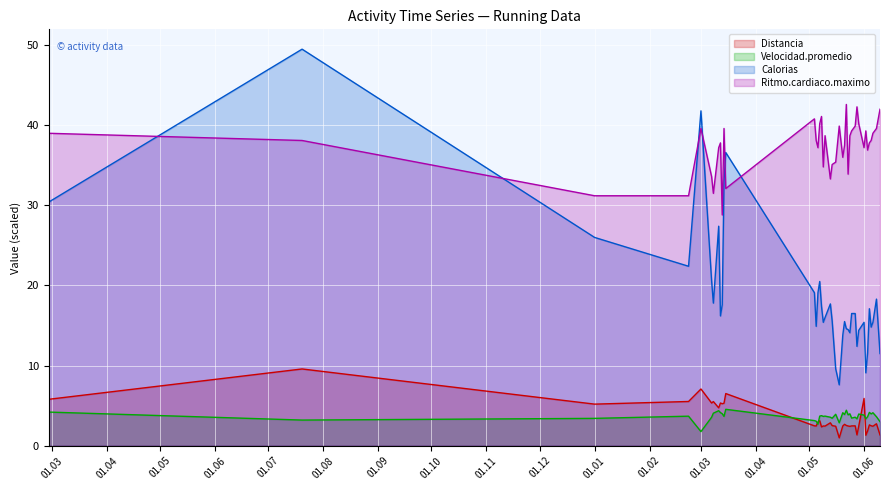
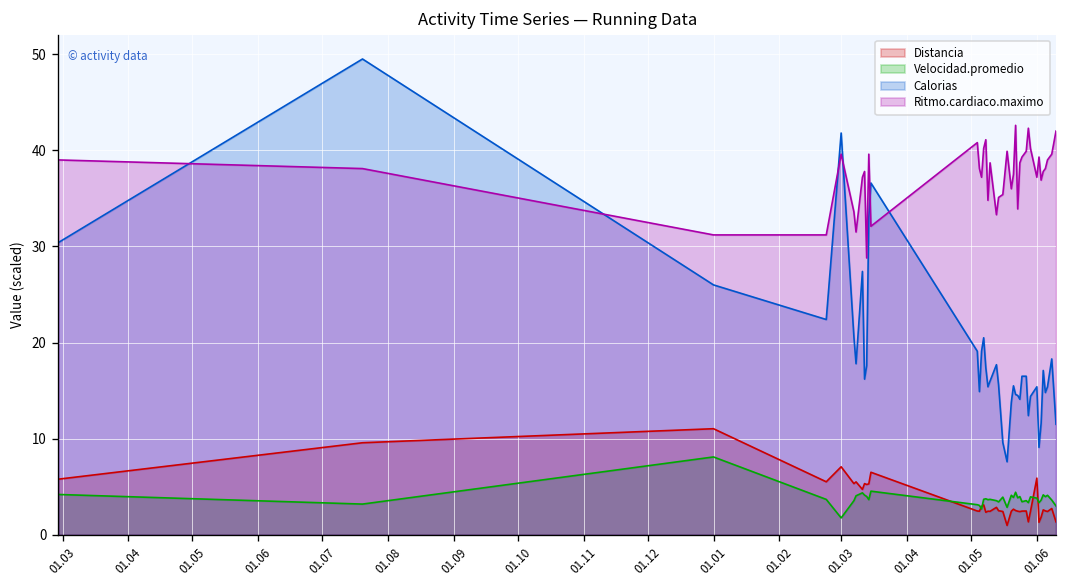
Distancia, 01.01: 5 -> 11
Velocidad.promedio, 01.01: 3 -> 8
